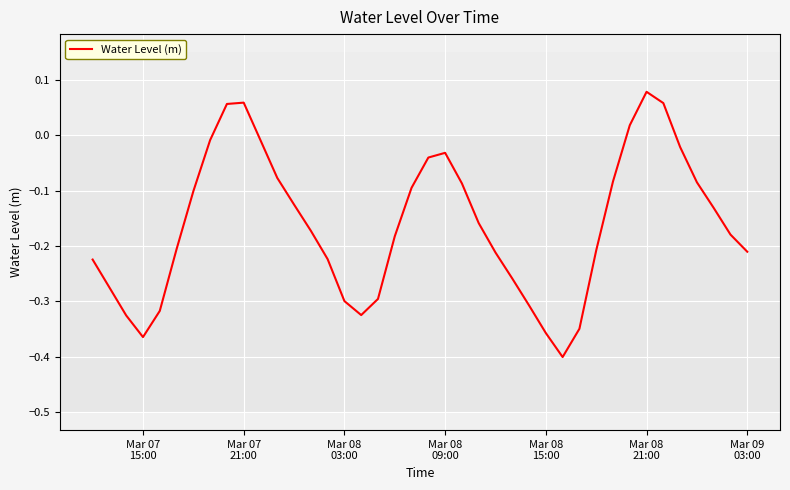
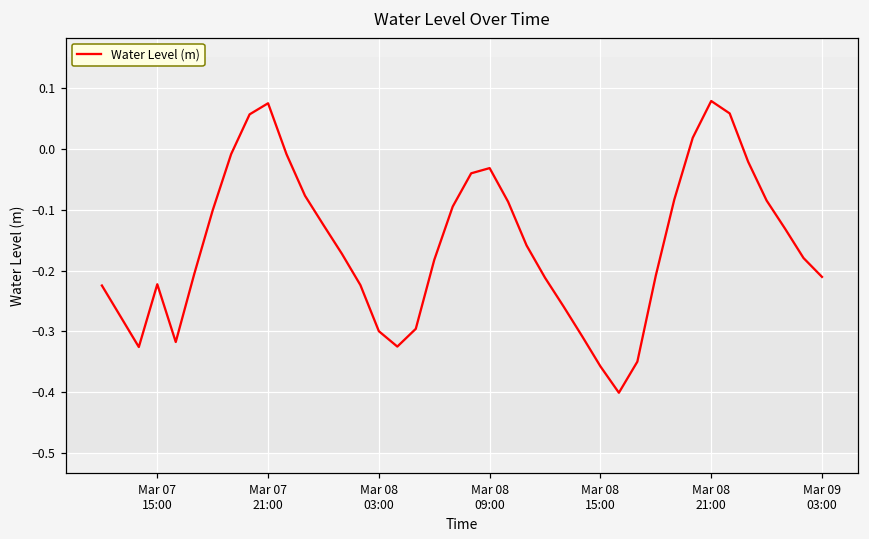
Mar 07 15:00: -0.36 -> -0.22
Mar 07 21:00: 0.06 -> 0.07
